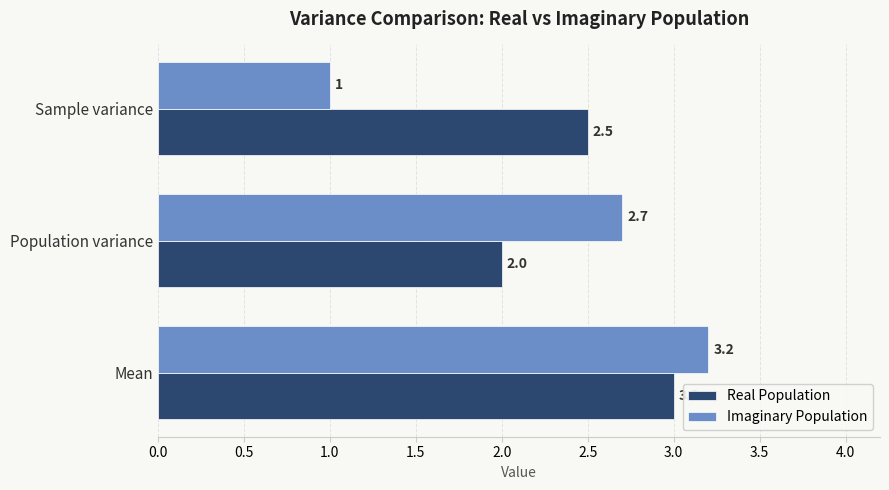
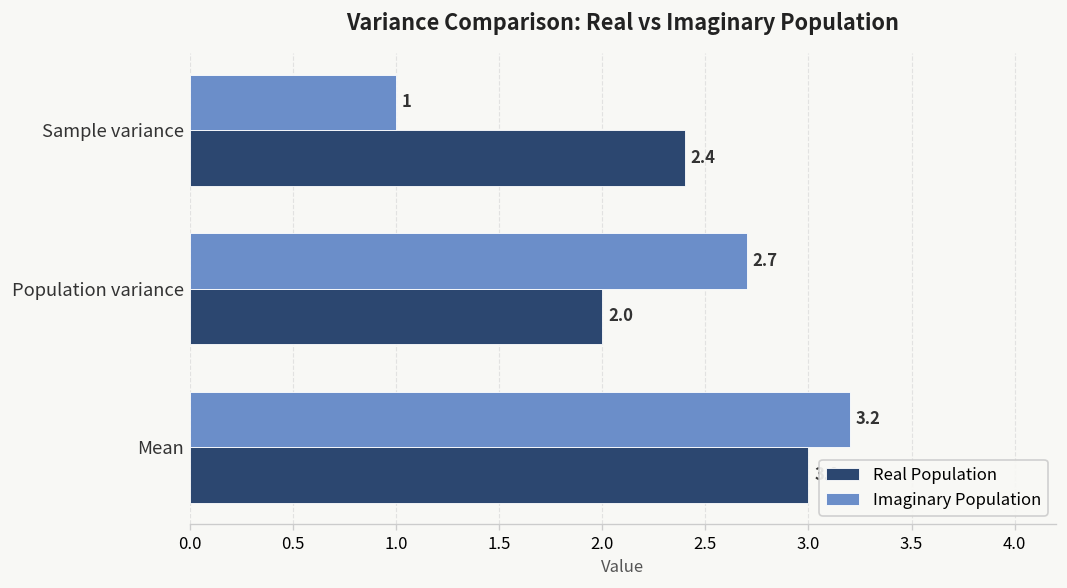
Real Population, Sample variance: 2.5 -> 2.4
